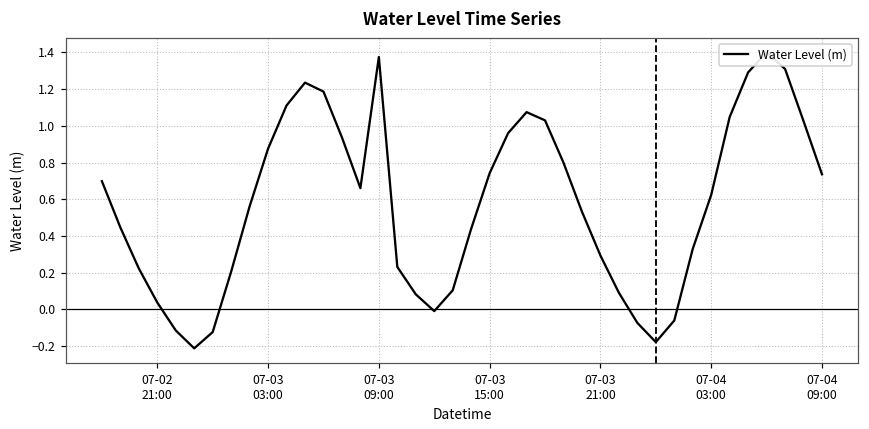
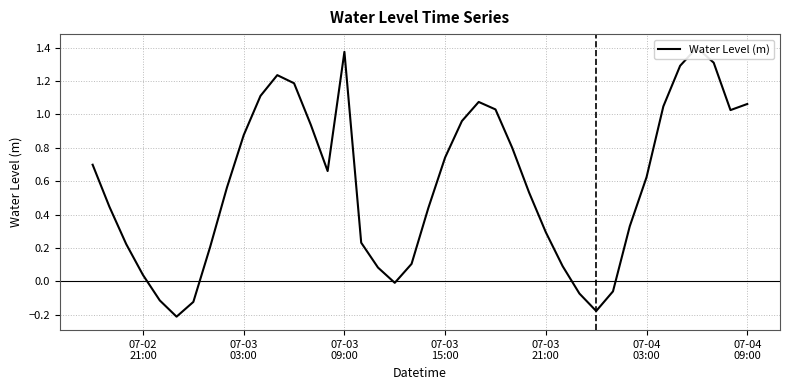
07-04 09:00: 0.74 -> 1.06
